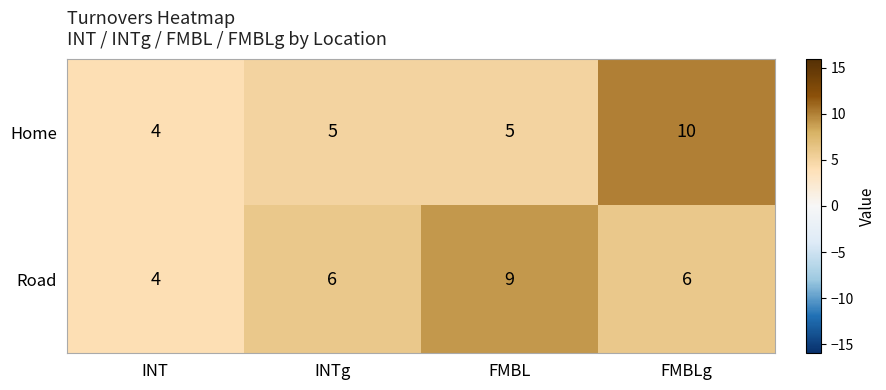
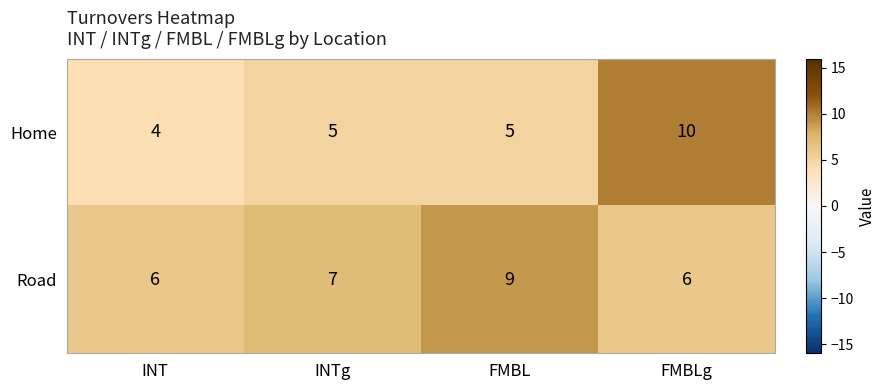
Road, INT: 4 -> 6
Road, INTg: 6 -> 7
